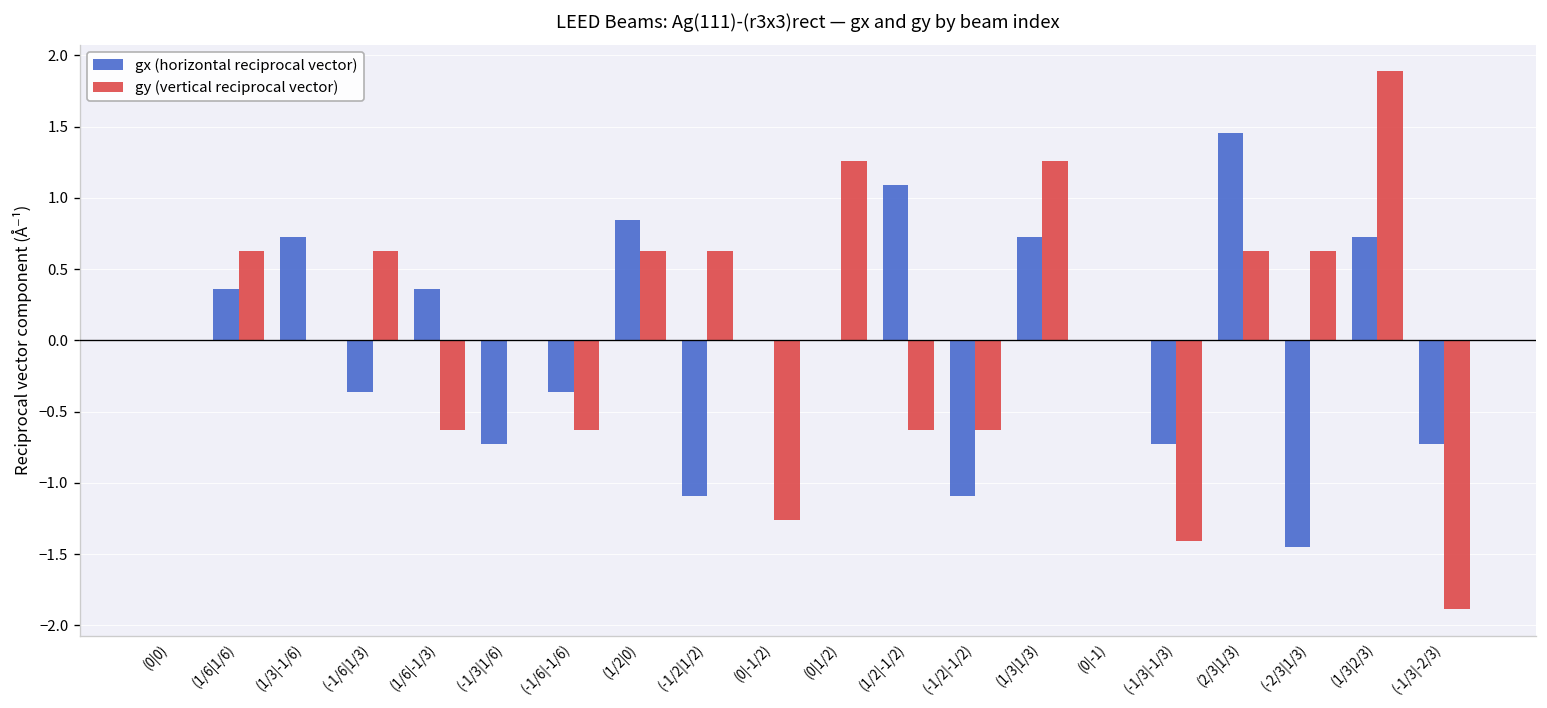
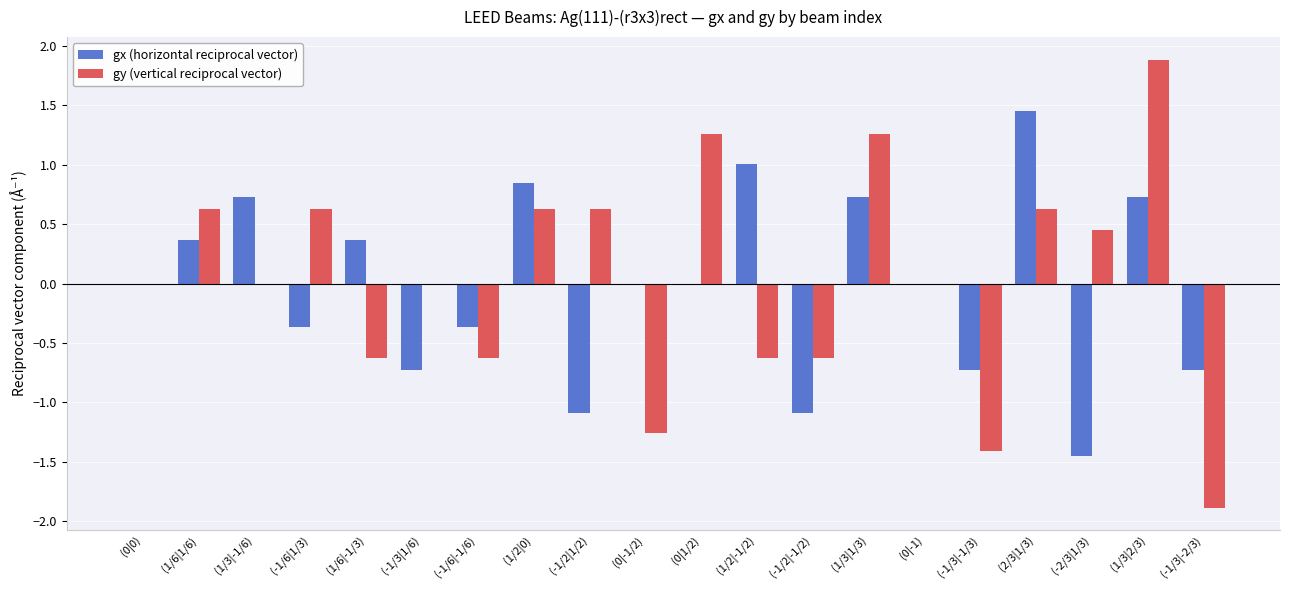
gx (horizontal reciprocal vector), (1/2|-1/2): 1.09 -> 1.01
gy (vertical reciprocal vector), (-2/3|1/3): 0.63 -> 0.45
